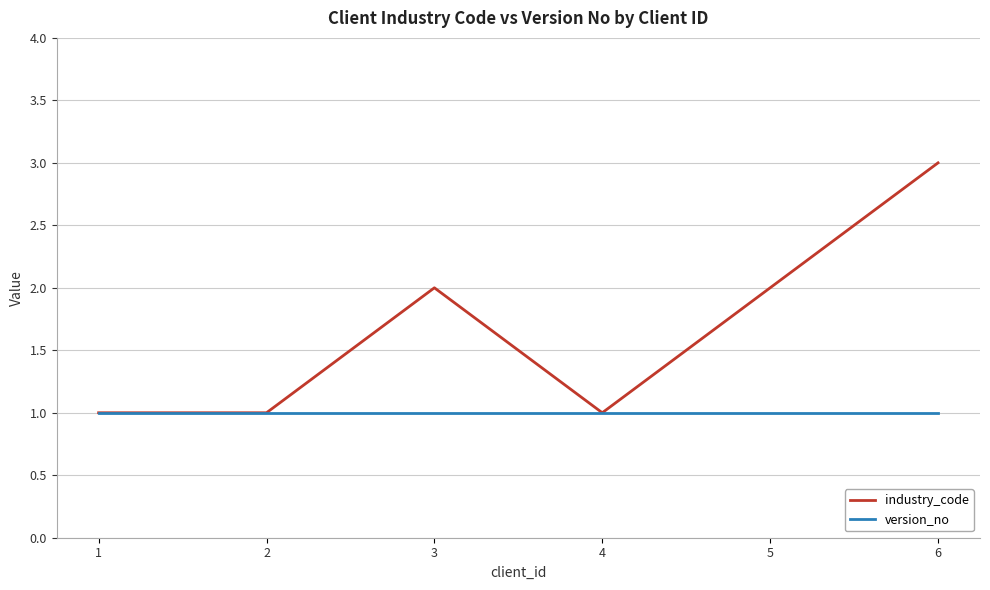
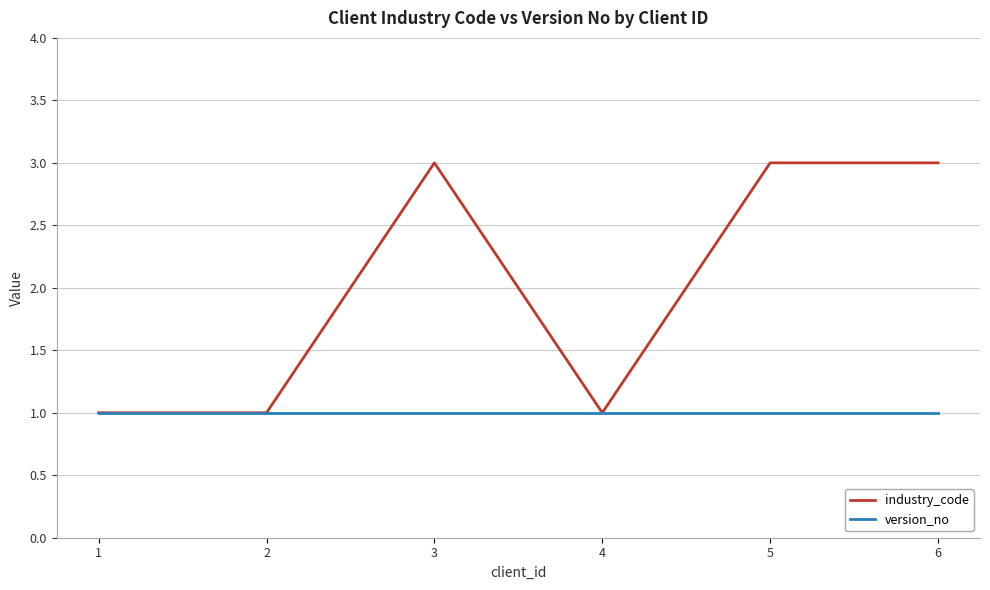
industry_code, 3: 2 -> 3
industry_code, 5: 2 -> 3
